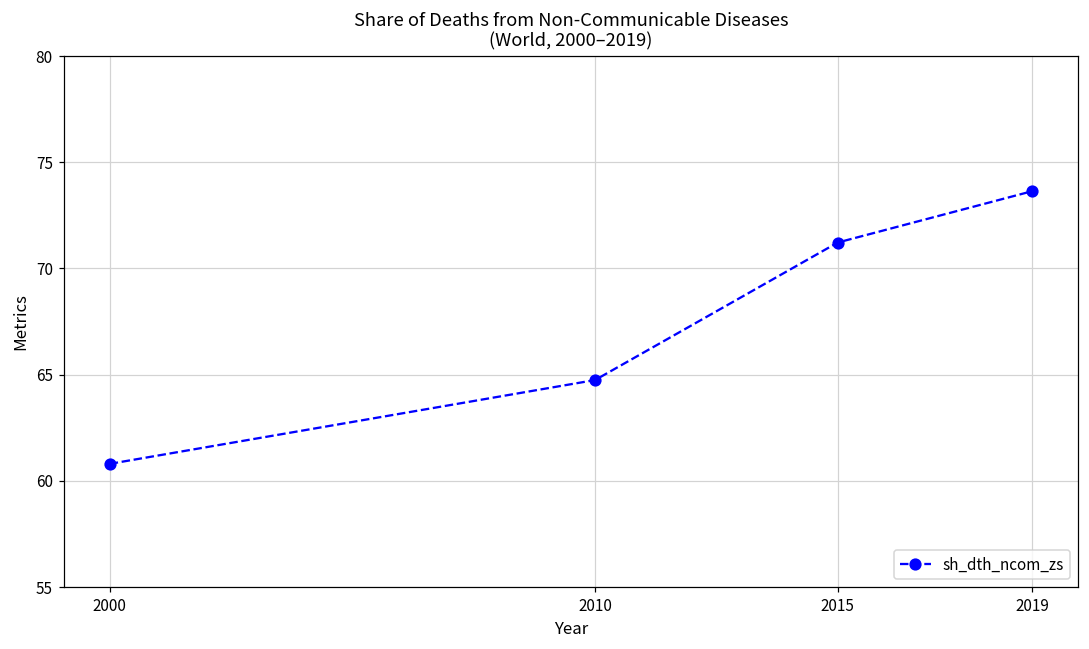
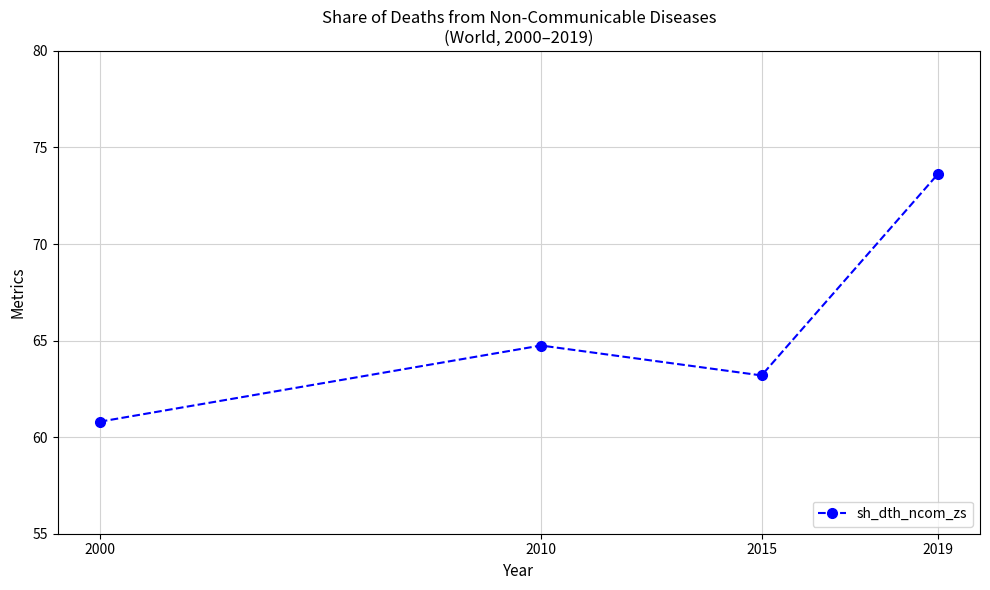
2015: 71.2 -> 63.2
